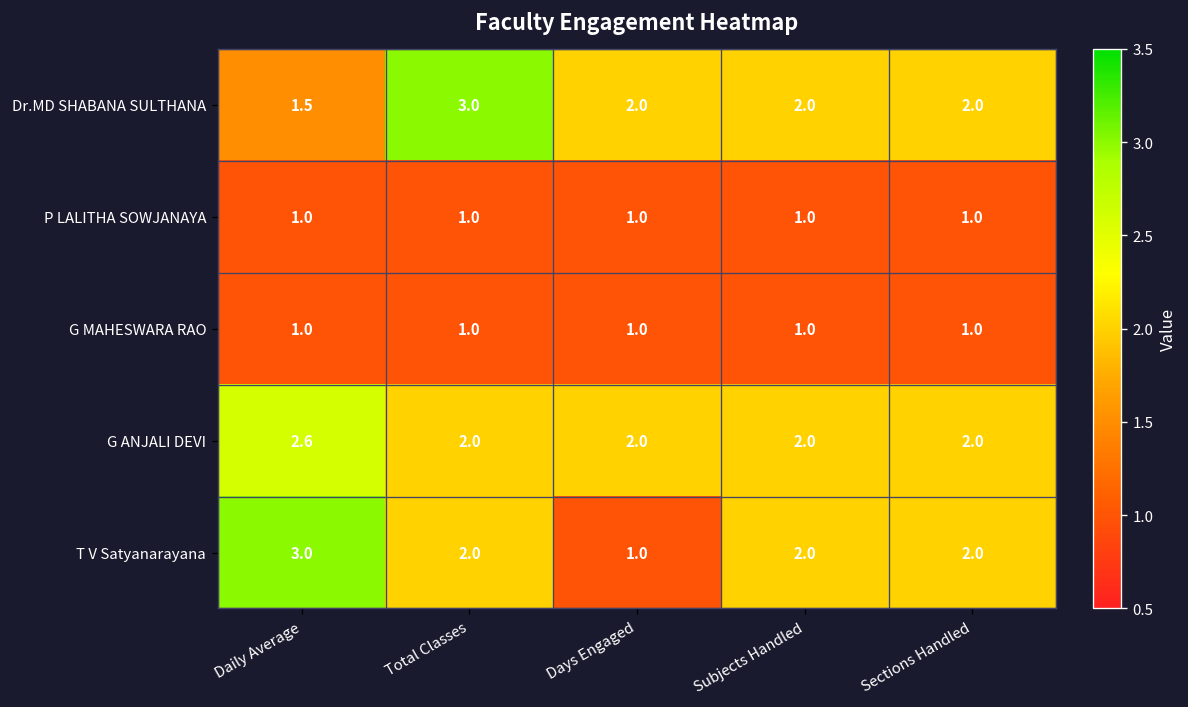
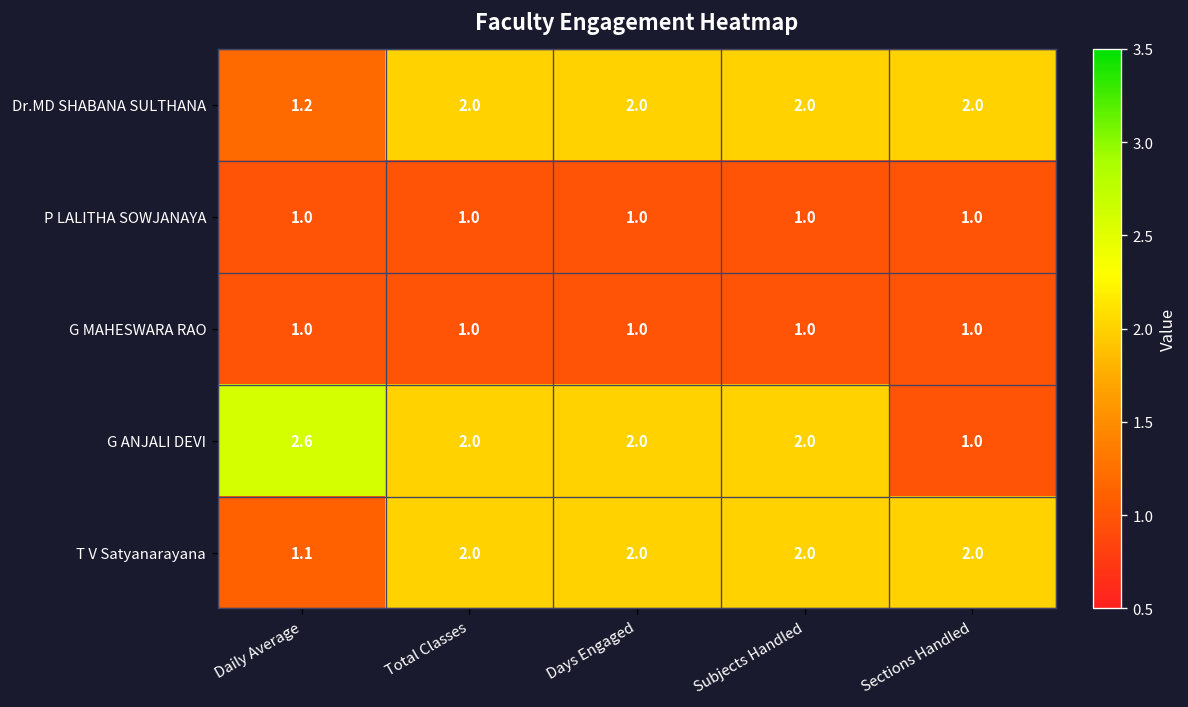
Dr.MD SHABANA SULTHANA, Daily Average: 1.5 -> 1.2
Dr.MD SHABANA SULTHANA, Total Classes: 3.0 -> 2.0
G ANJALI DEVI, Sections Handled: 2.0 -> 1.0
T V Satyanarayana, Daily Average: 3.0 -> 1.1
T V Satyanarayana, Days Engaged: 1.0 -> 2.0
